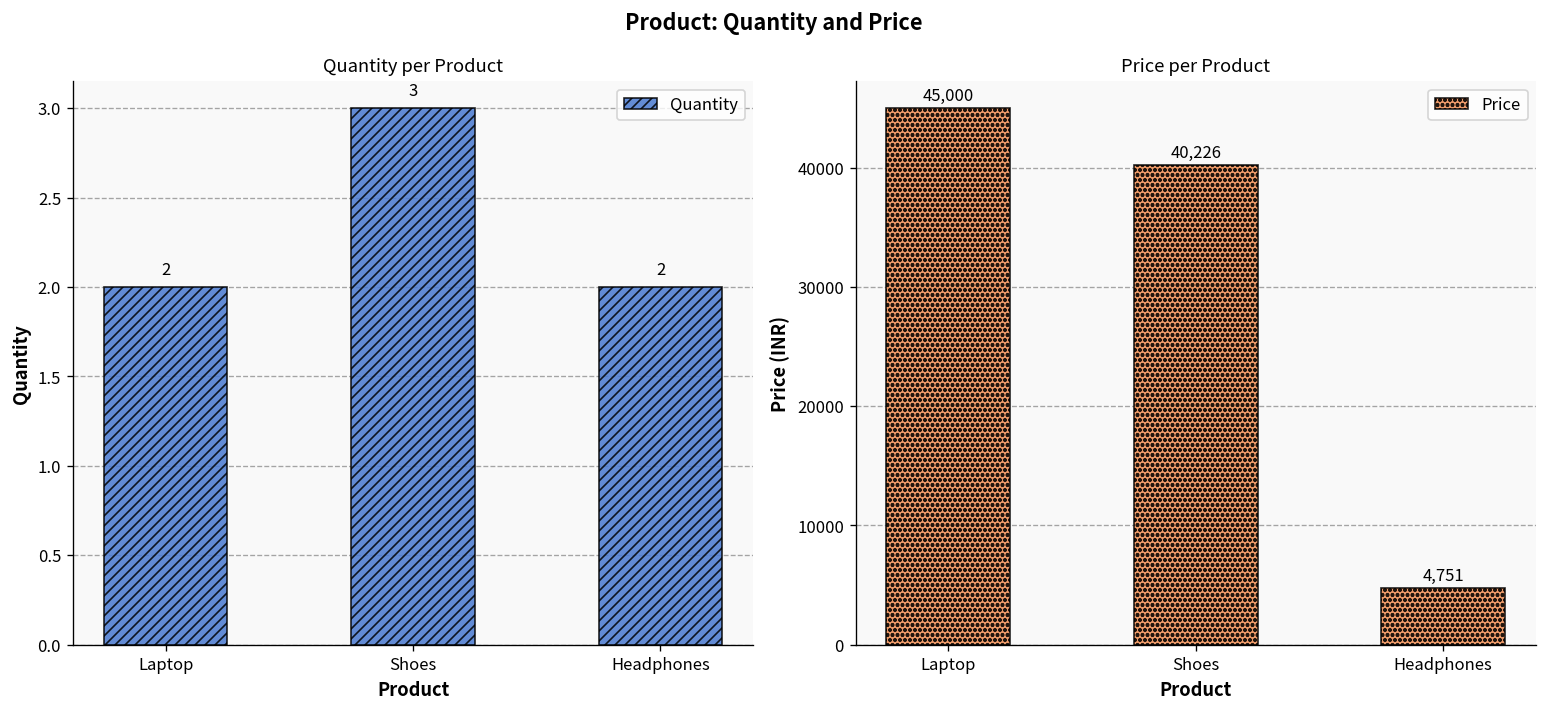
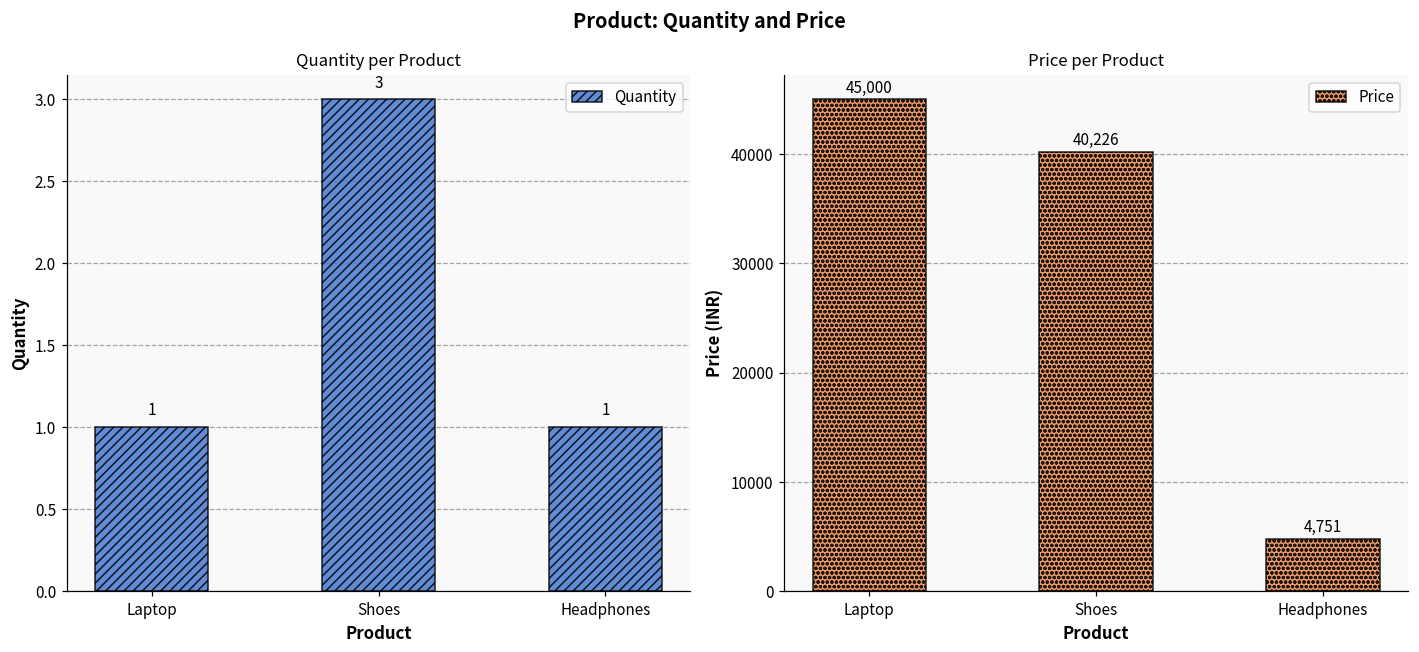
Quantity per Product, Laptop: 2 -> 1
Quantity per Product, Headphones: 2 -> 1
